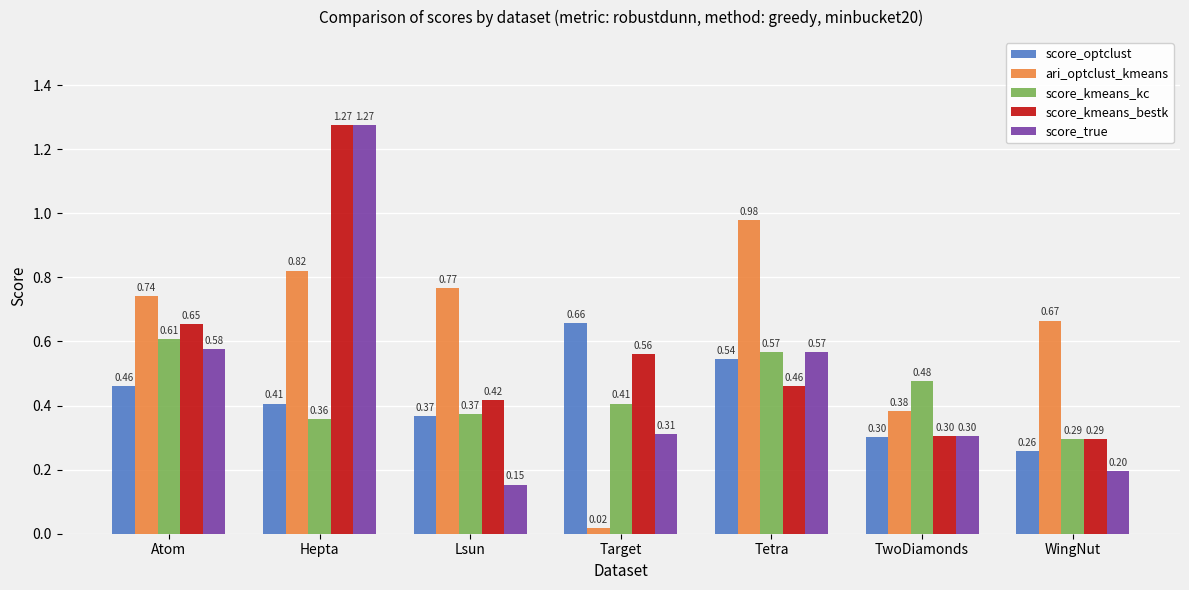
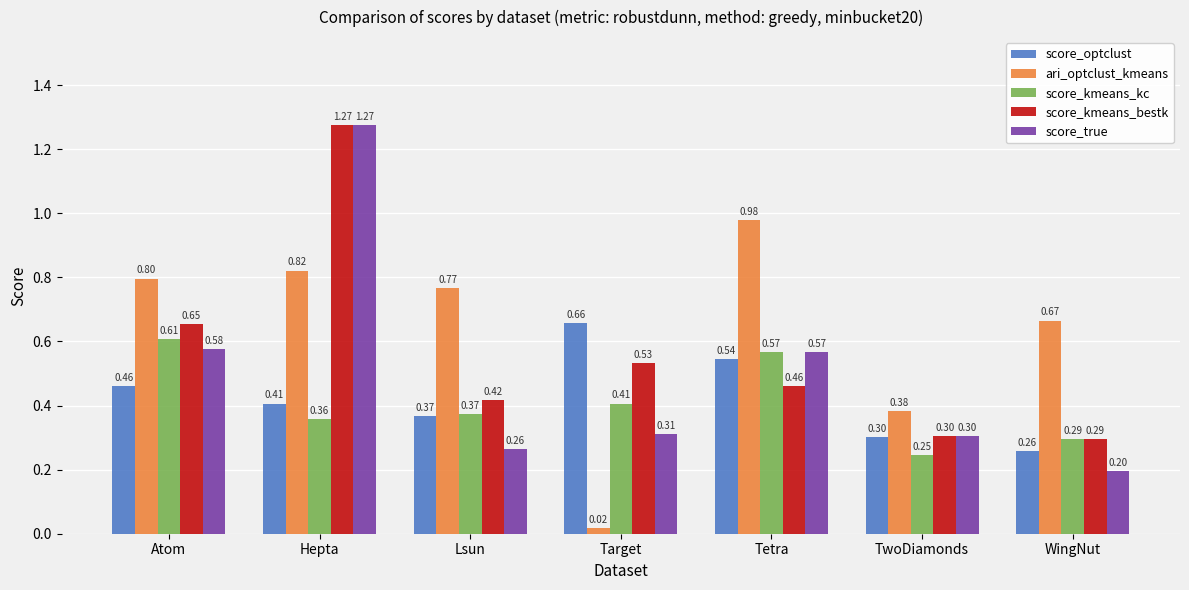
ari_optclust_kmeans, Atom: 0.74 -> 0.80
score_true, Lsun: 0.15 -> 0.26
score_kmeans_bestk, Target: 0.56 -> 0.53
score_kmeans_kc, TwoDiamonds: 0.48 -> 0.25
